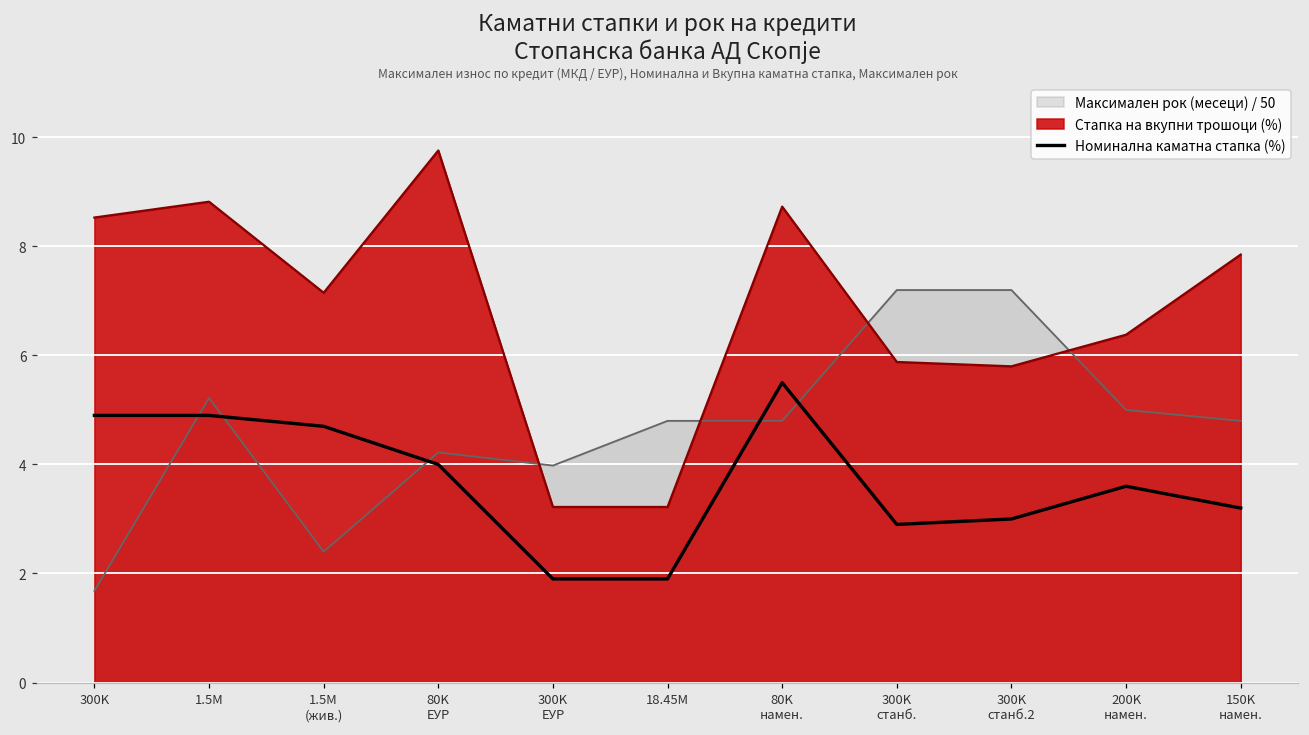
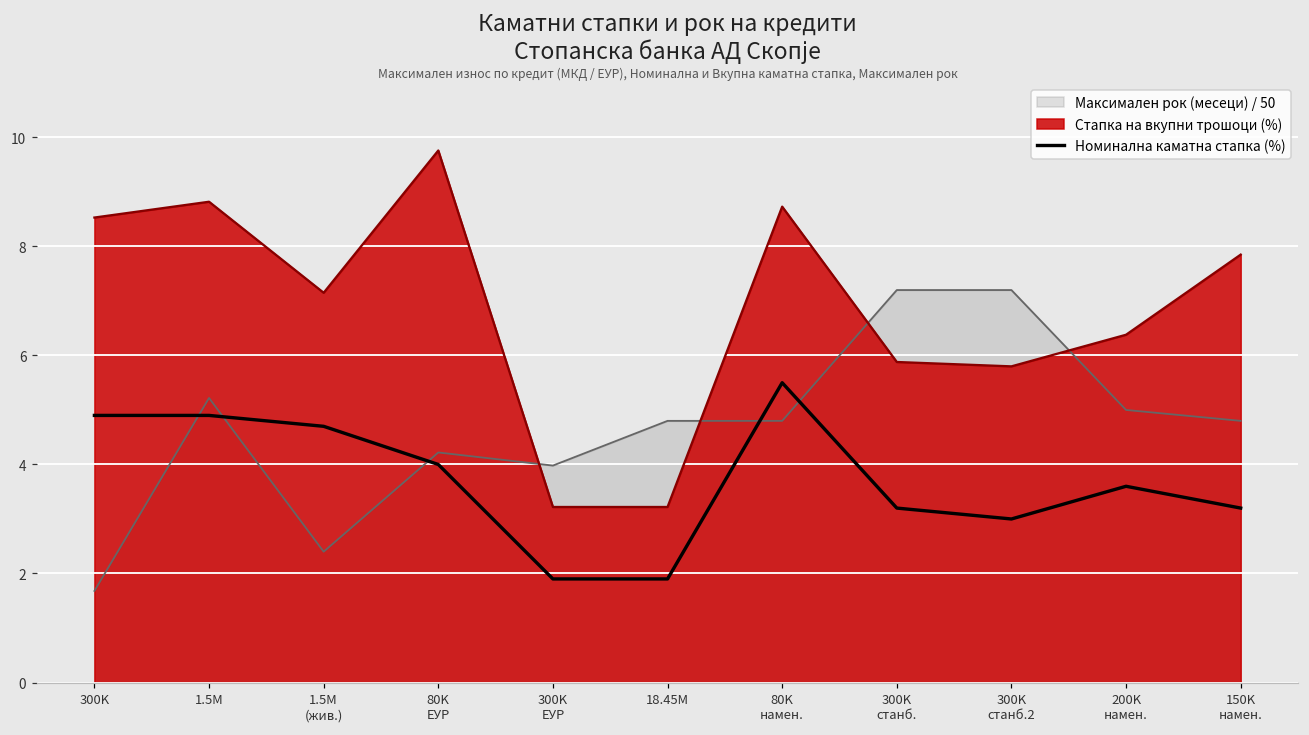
Номинална каматна стапка (%), 300K станб.: 2.9 -> 3.2
